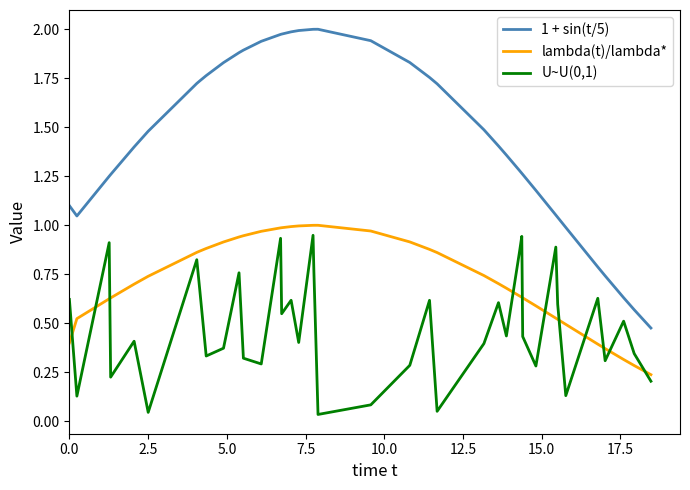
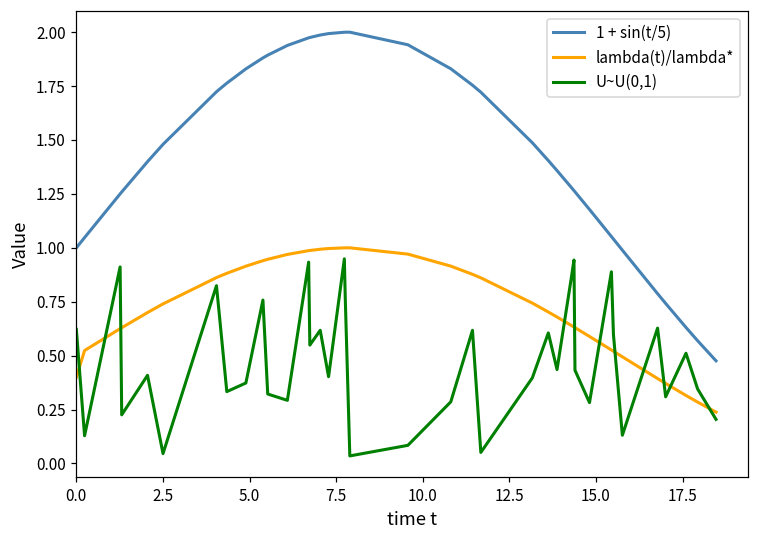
1 + sin(t/5), 0.0: 1.1 -> 1.0
